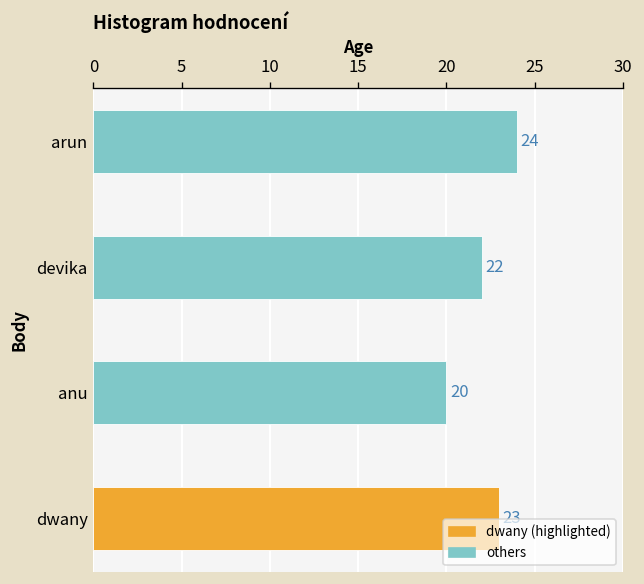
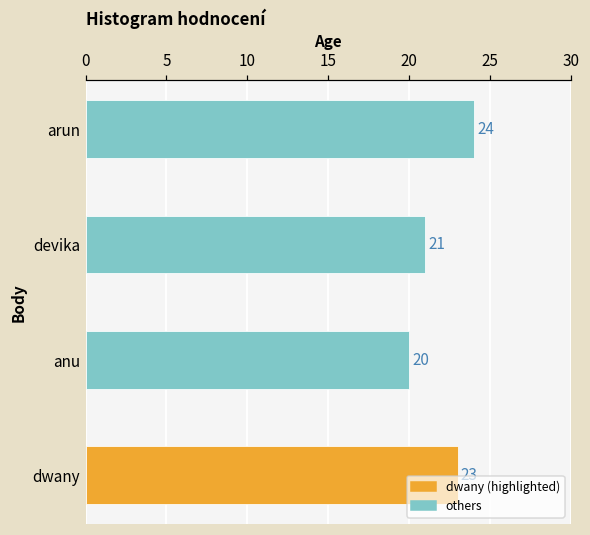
devika: 22 -> 21
